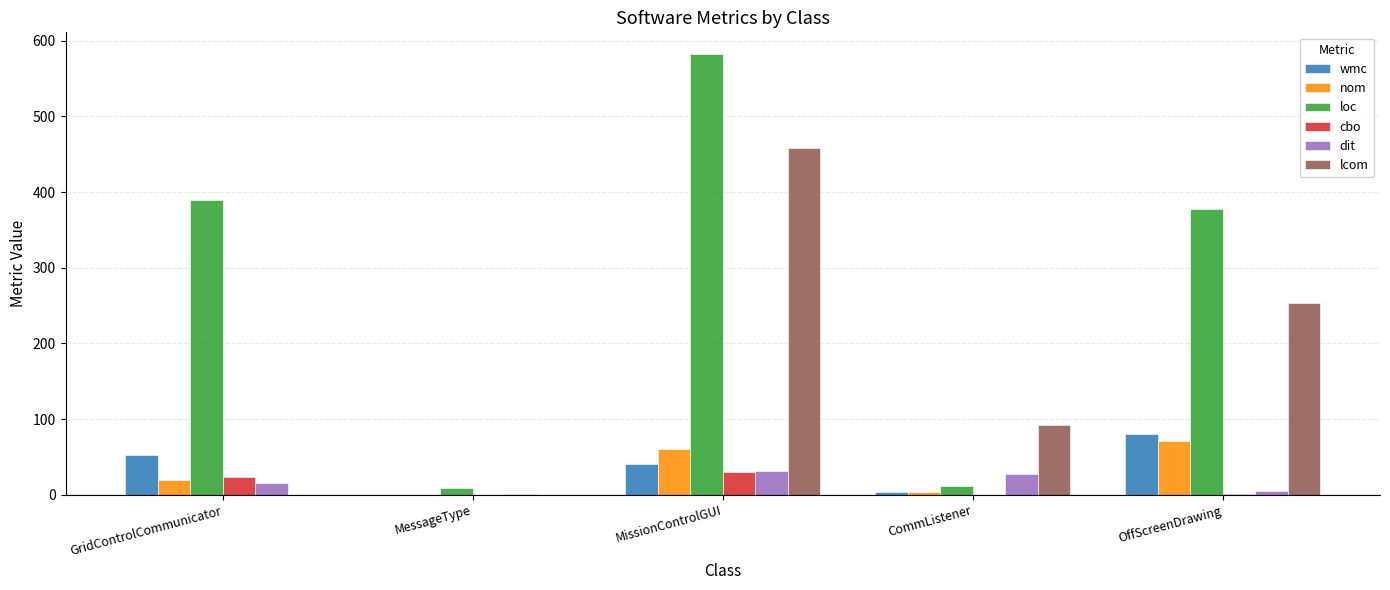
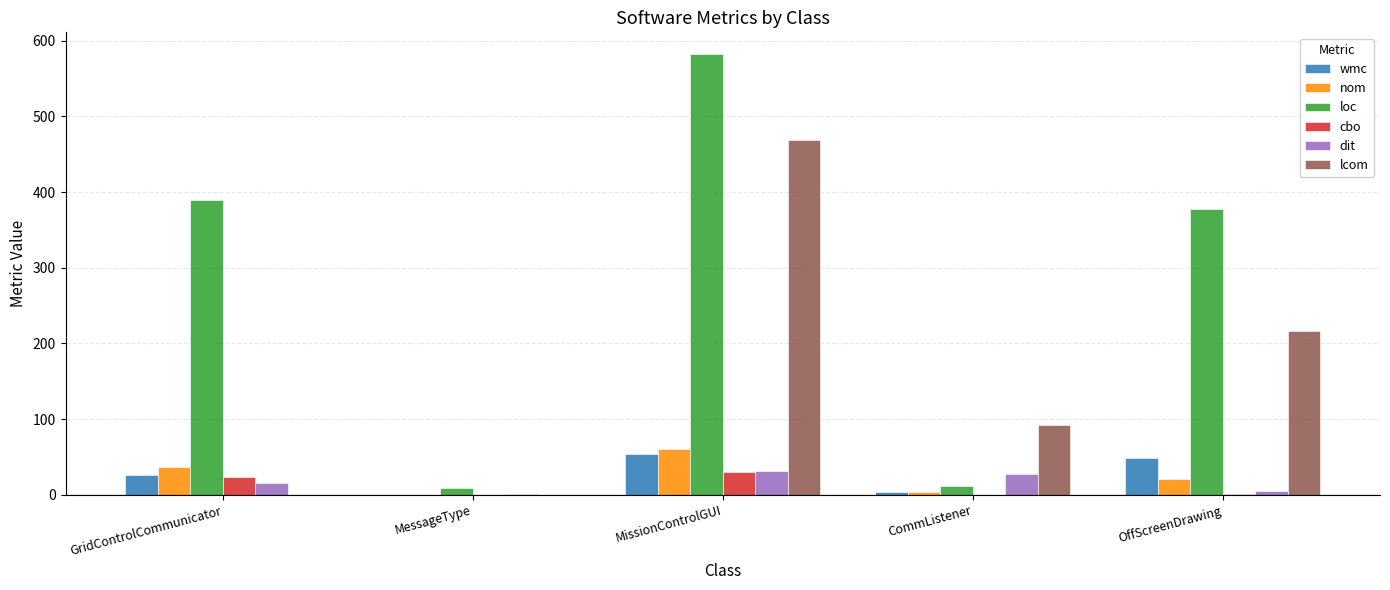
wmc, GridControlCommunicator: 50 -> 30
nom, GridControlCommunicator: 20 -> 40
wmc, MissionControlGUI: 40 -> 50
lcom, MissionControlGUI: 460 -> 470
wmc, OffScreenDrawing: 80 -> 50
nom, OffScreenDrawing: 70 -> 20
lcom, OffScreenDrawing: 250 -> 220
